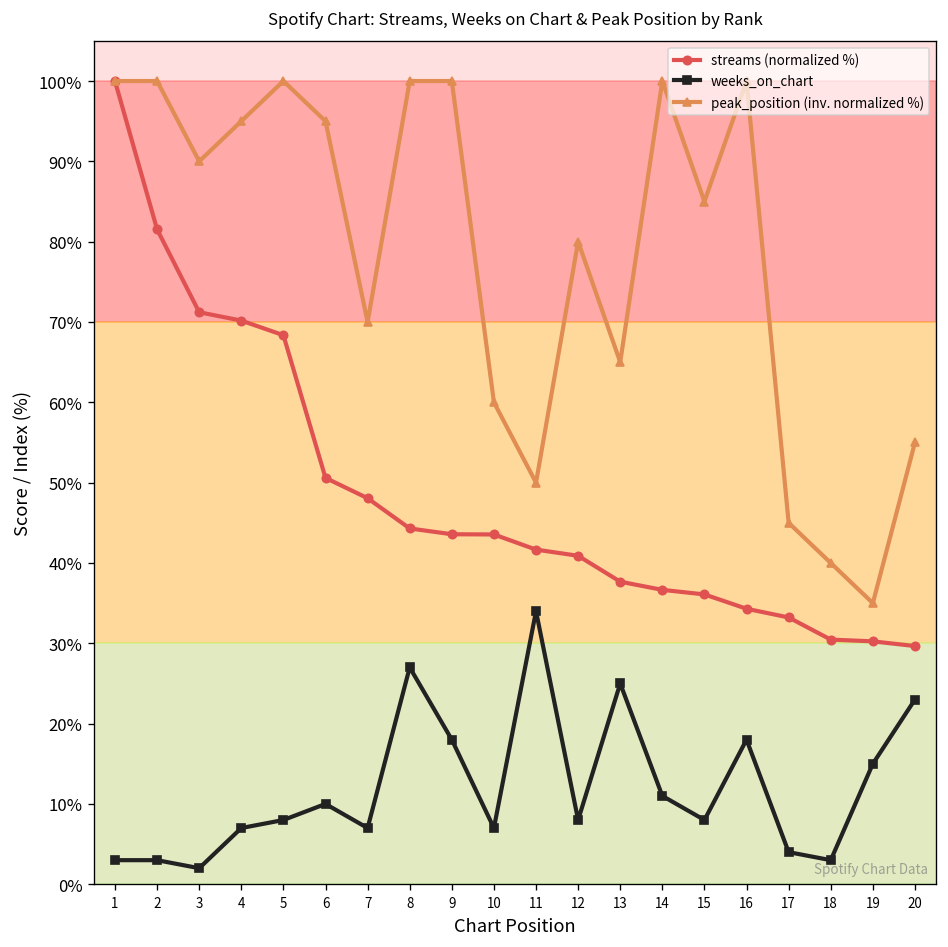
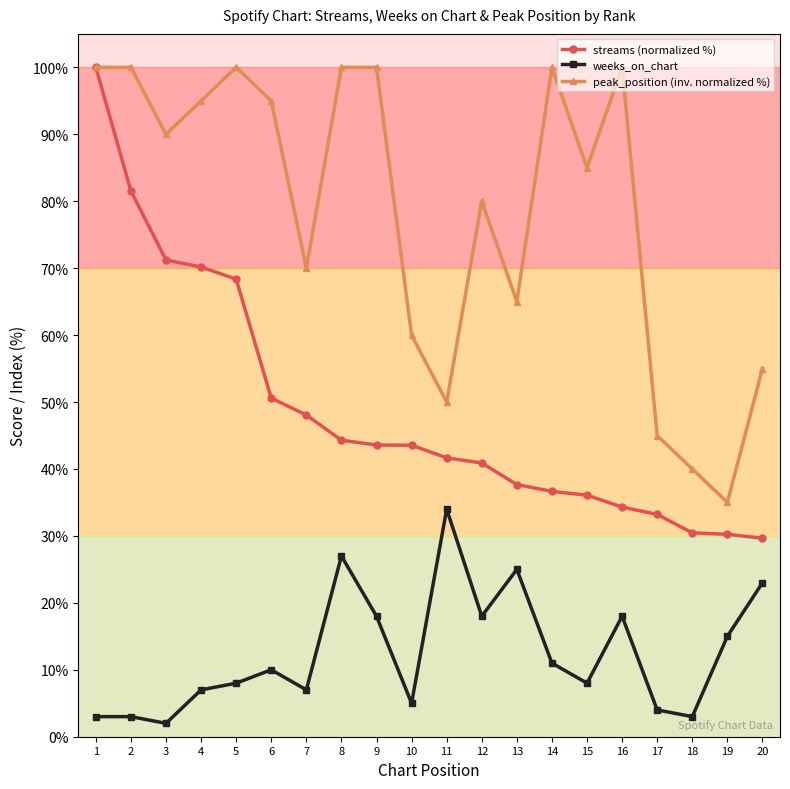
weeks_on_chart, 10: 7% -> 5%
weeks_on_chart, 12: 8% -> 18%
